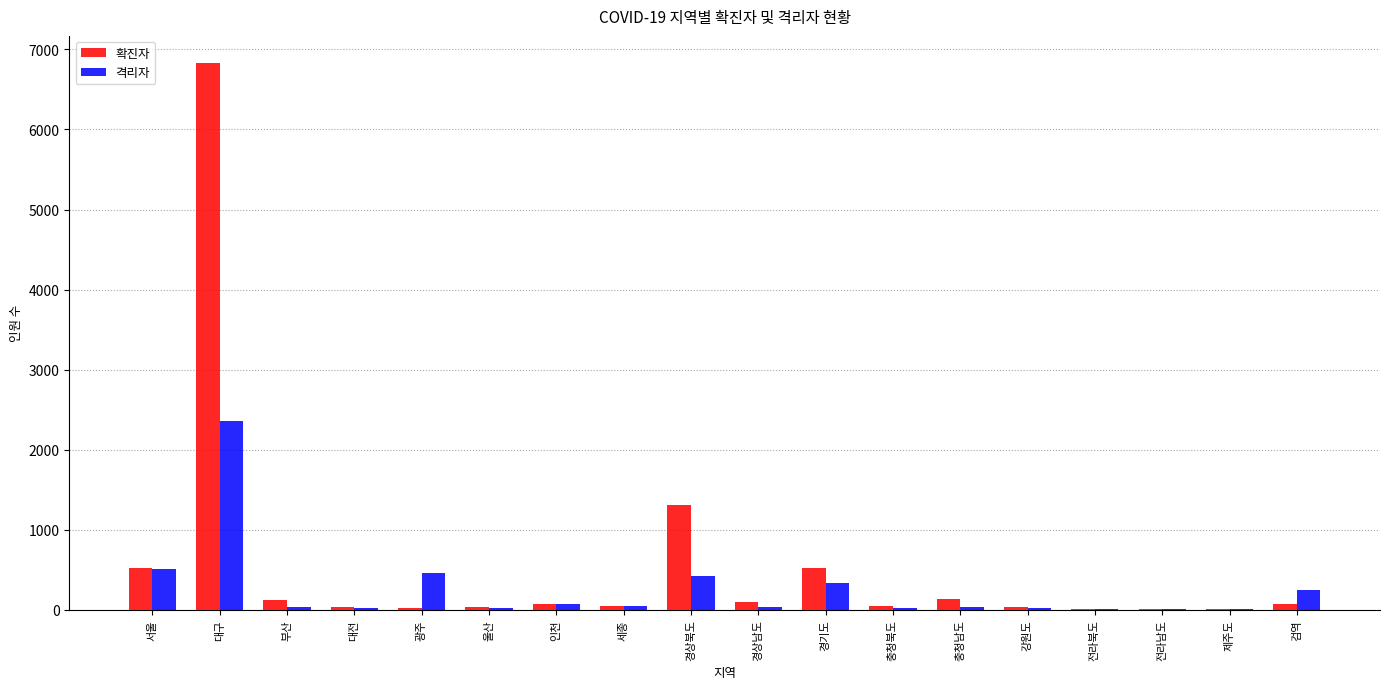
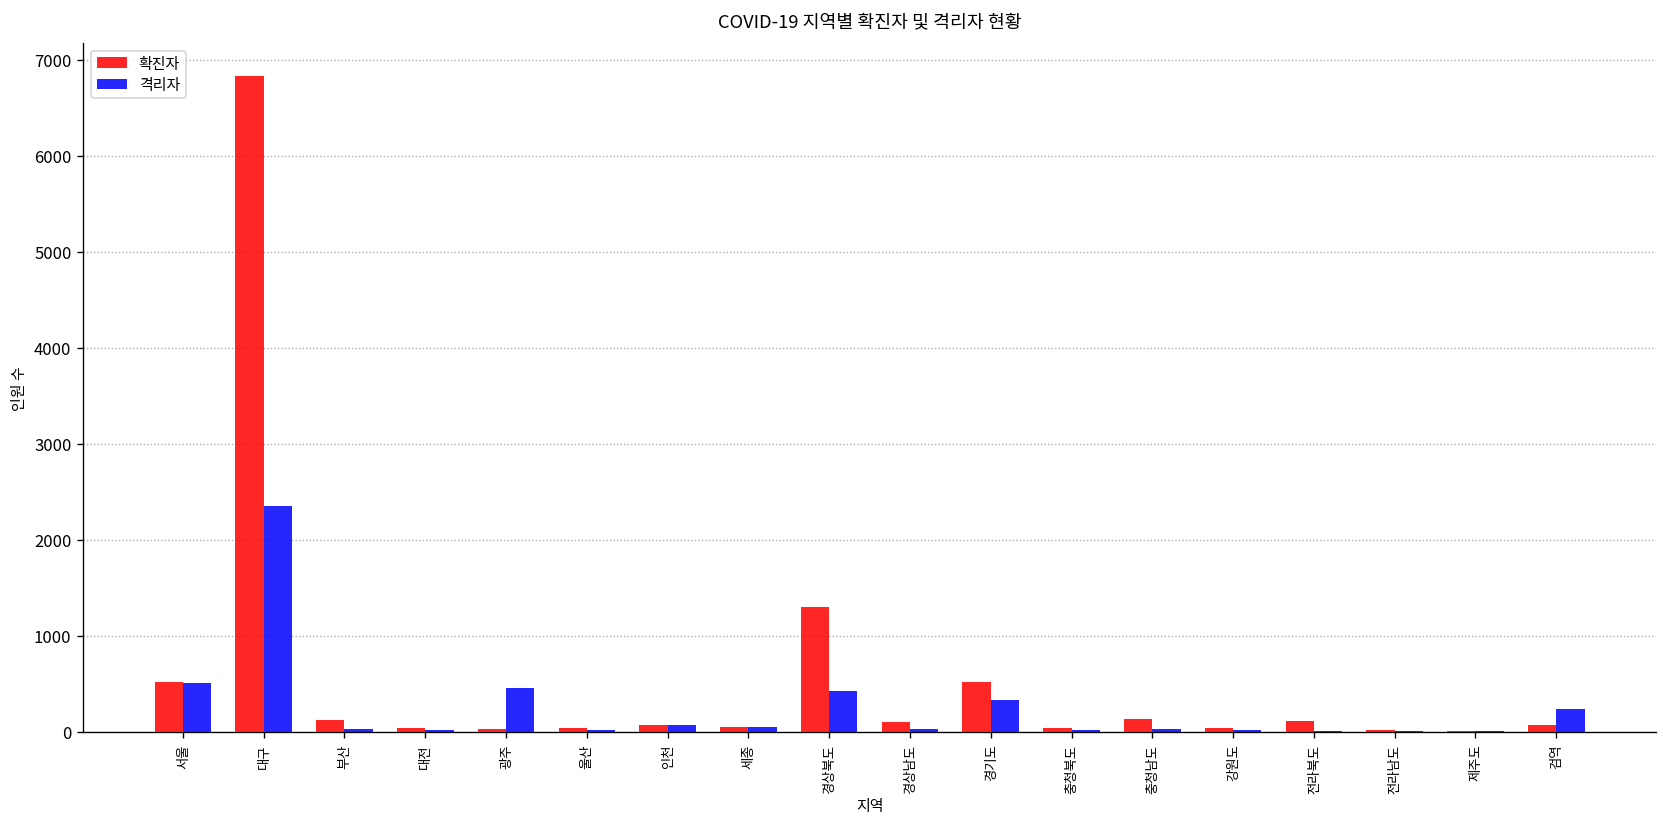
확진자, 전라북도: 0 -> 100
